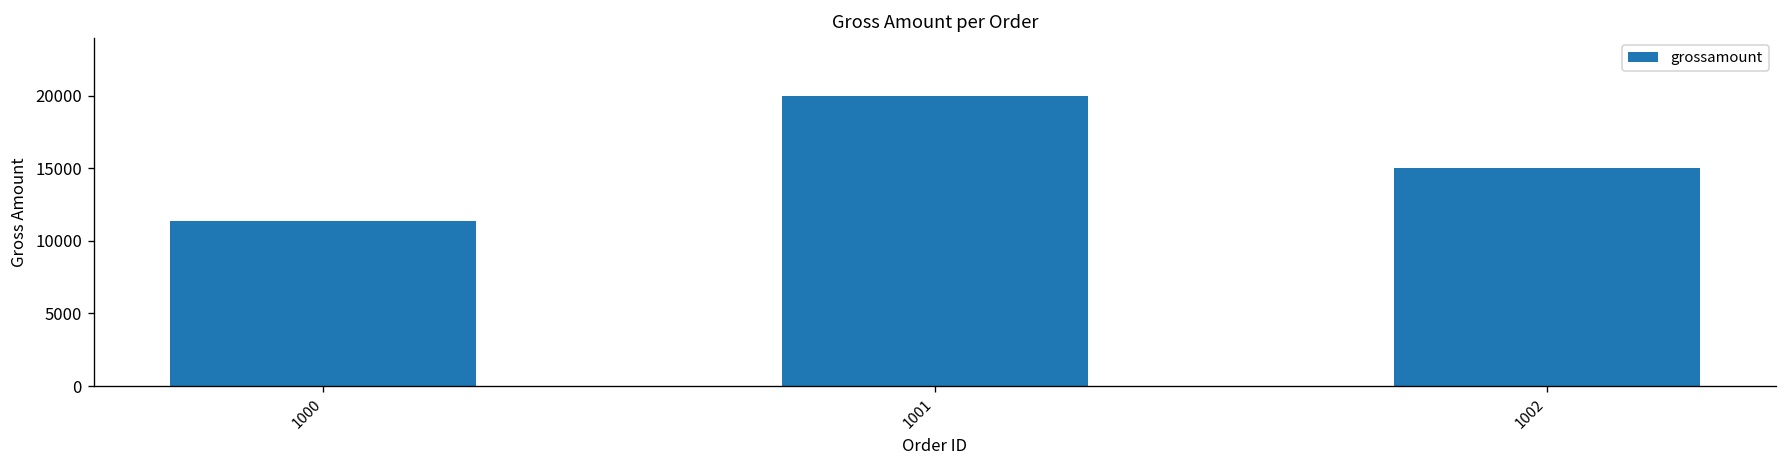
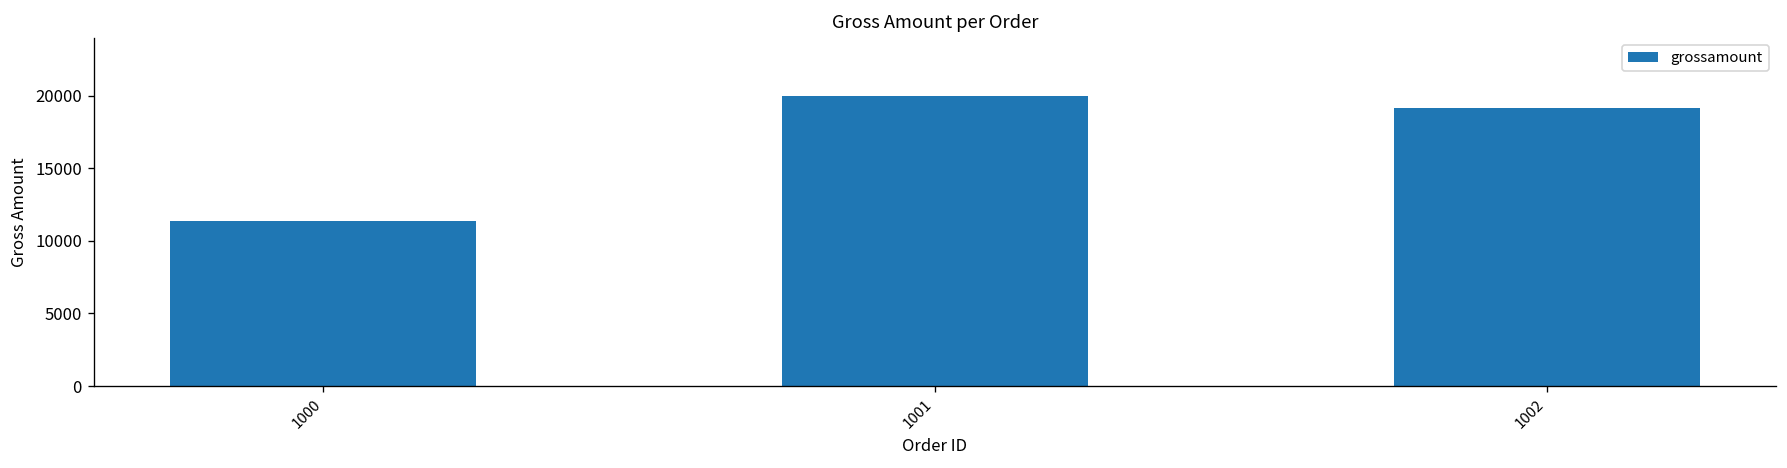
1002: 15000 -> 19100
